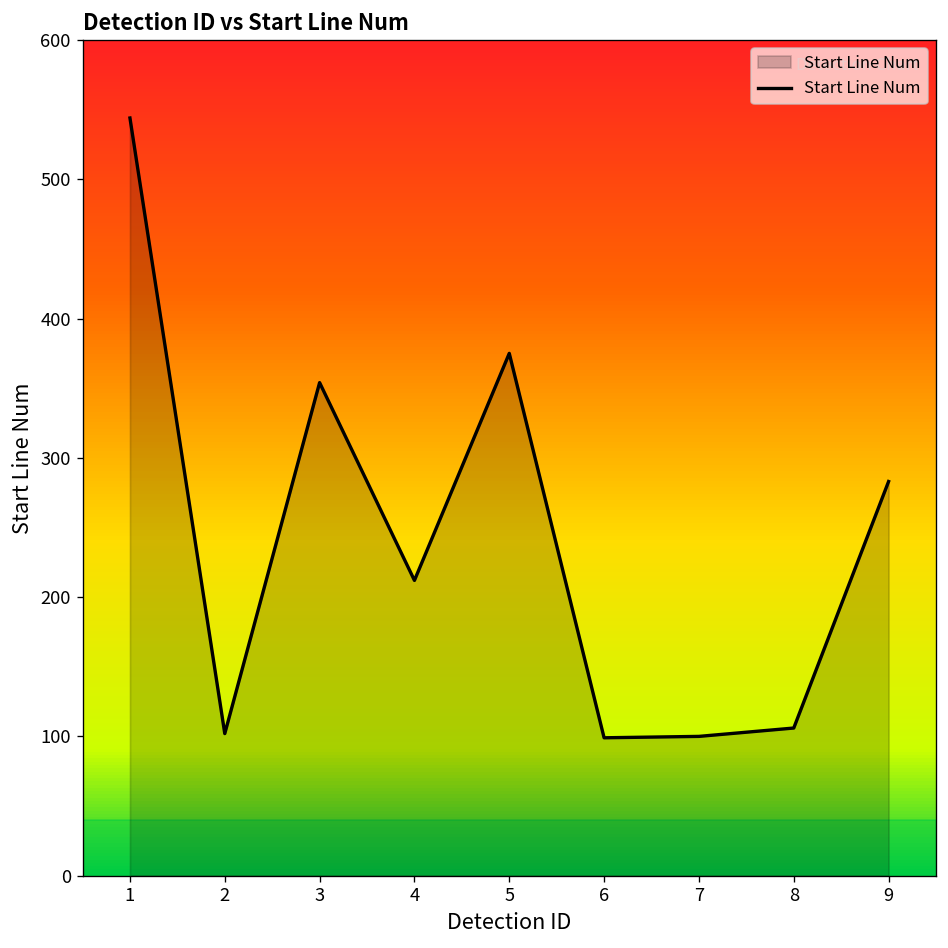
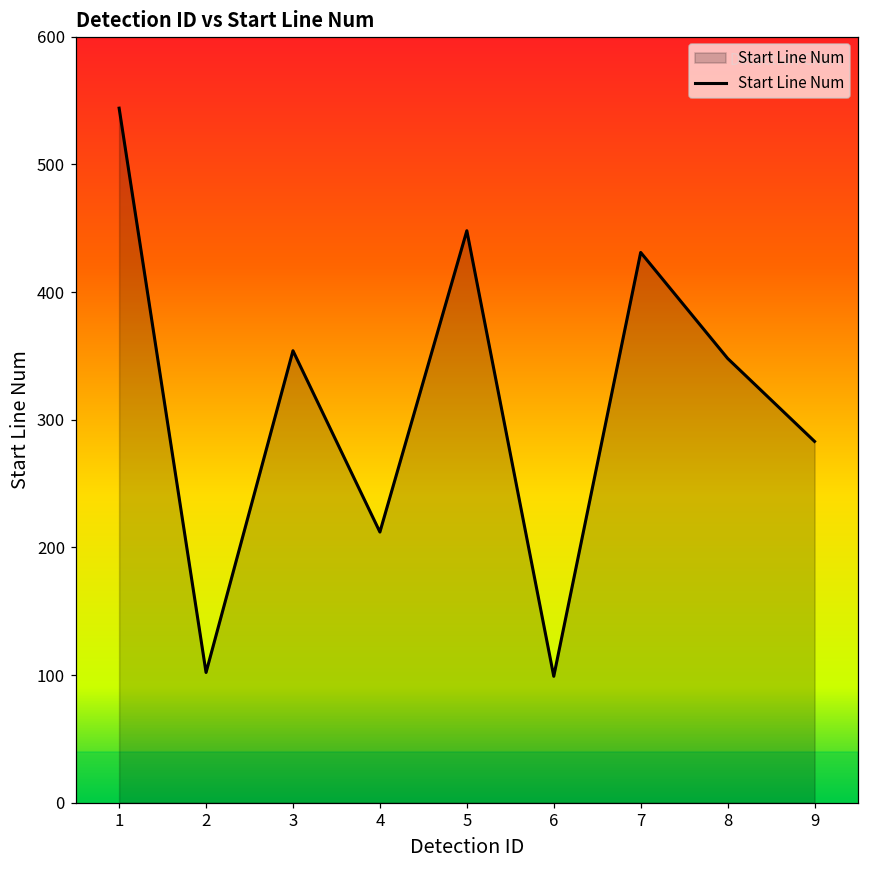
5: 375 -> 448
7: 100 -> 431
8: 106 -> 348
